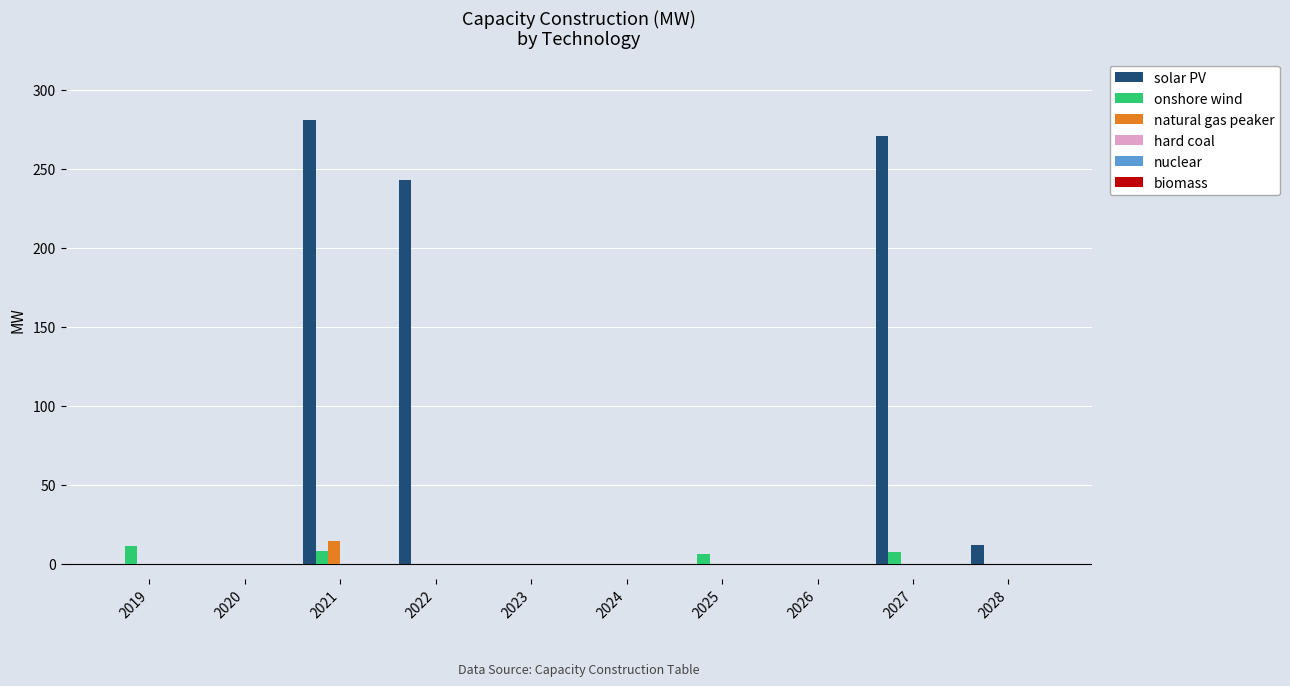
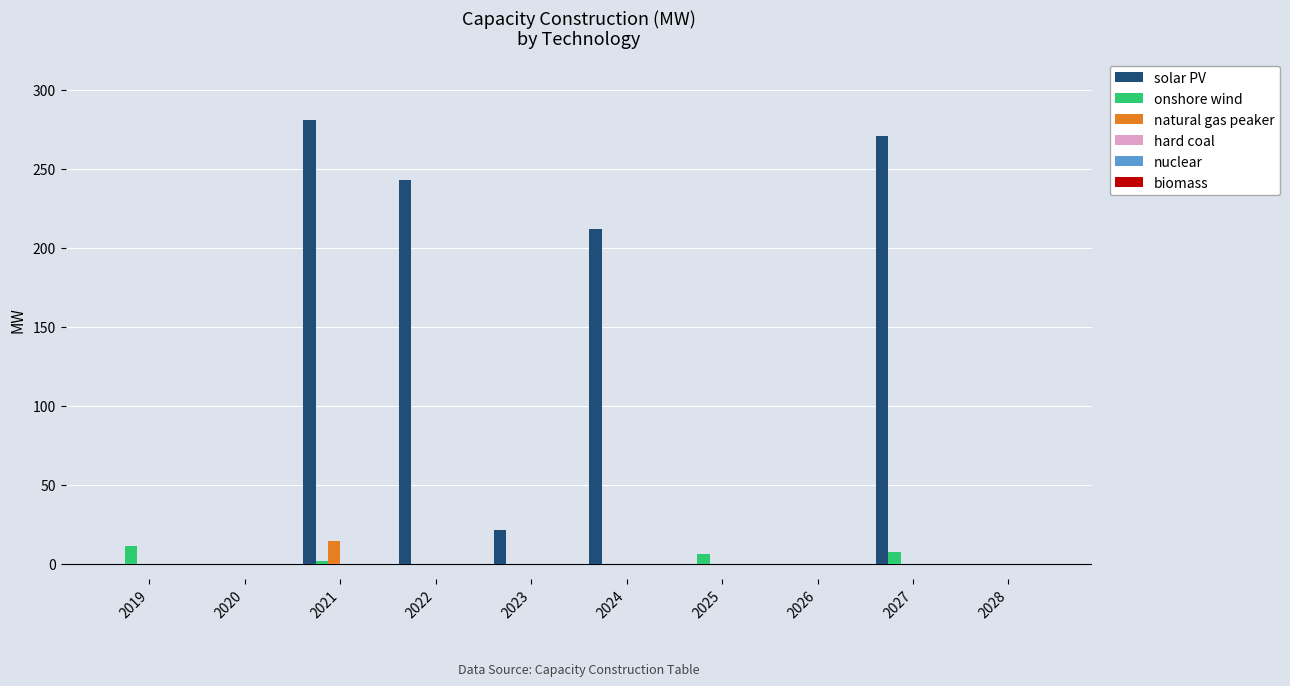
onshore wind, 2021: 8 -> 2
solar PV, 2023: 0 -> 21
solar PV, 2024: 0 -> 212
solar PV, 2028: 12 -> 0
